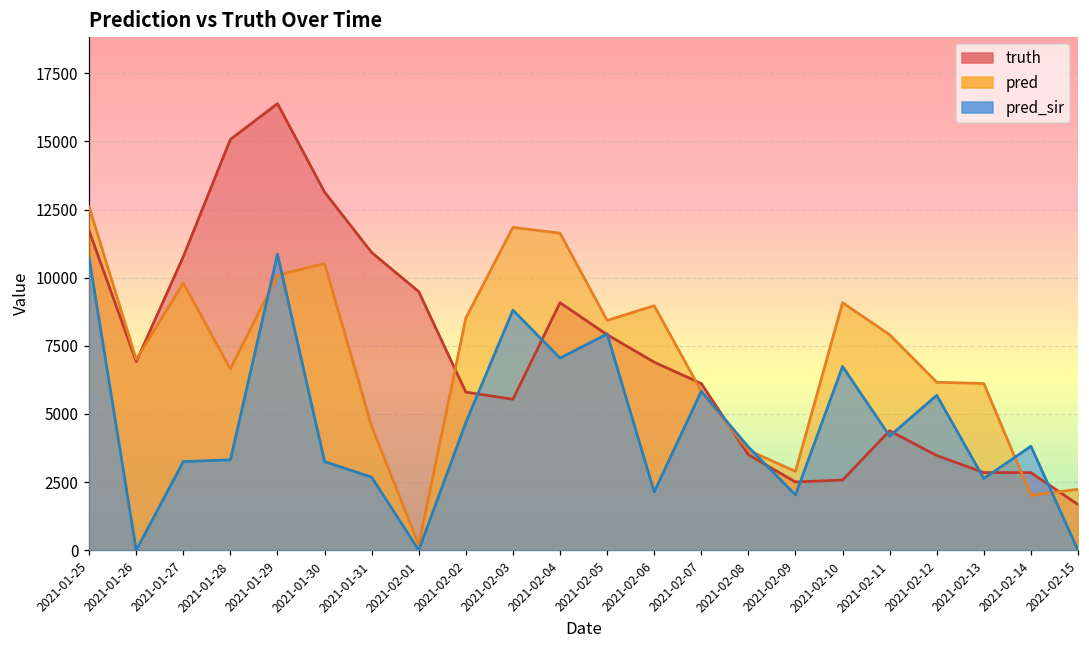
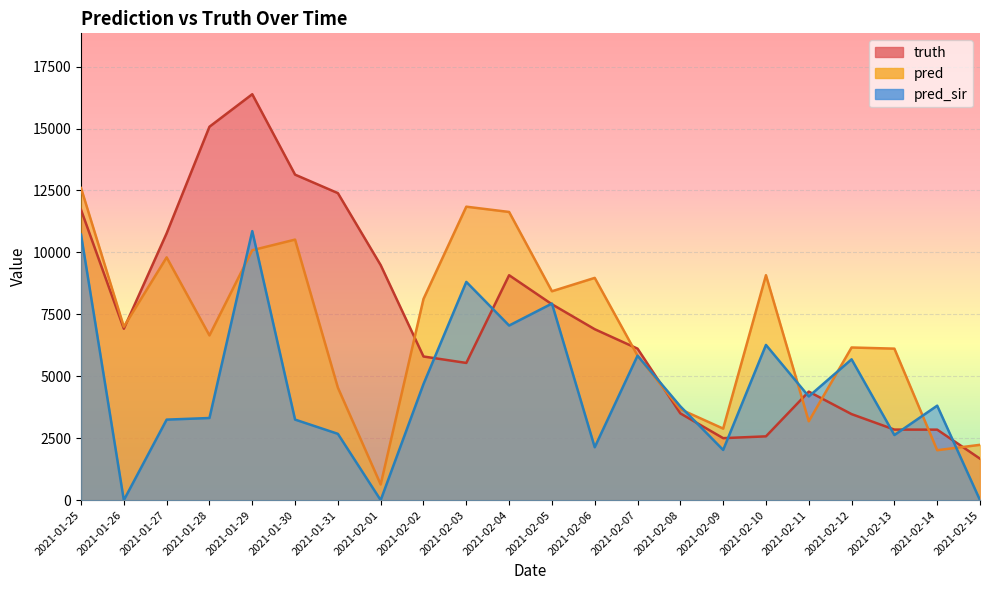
truth, 2021-01-31: 10900 -> 12400
pred, 2021-02-01: 200 -> 600
pred, 2021-02-02: 8500 -> 8100
pred_sir, 2021-02-10: 6700 -> 6300
pred, 2021-02-11: 7900 -> 3200
